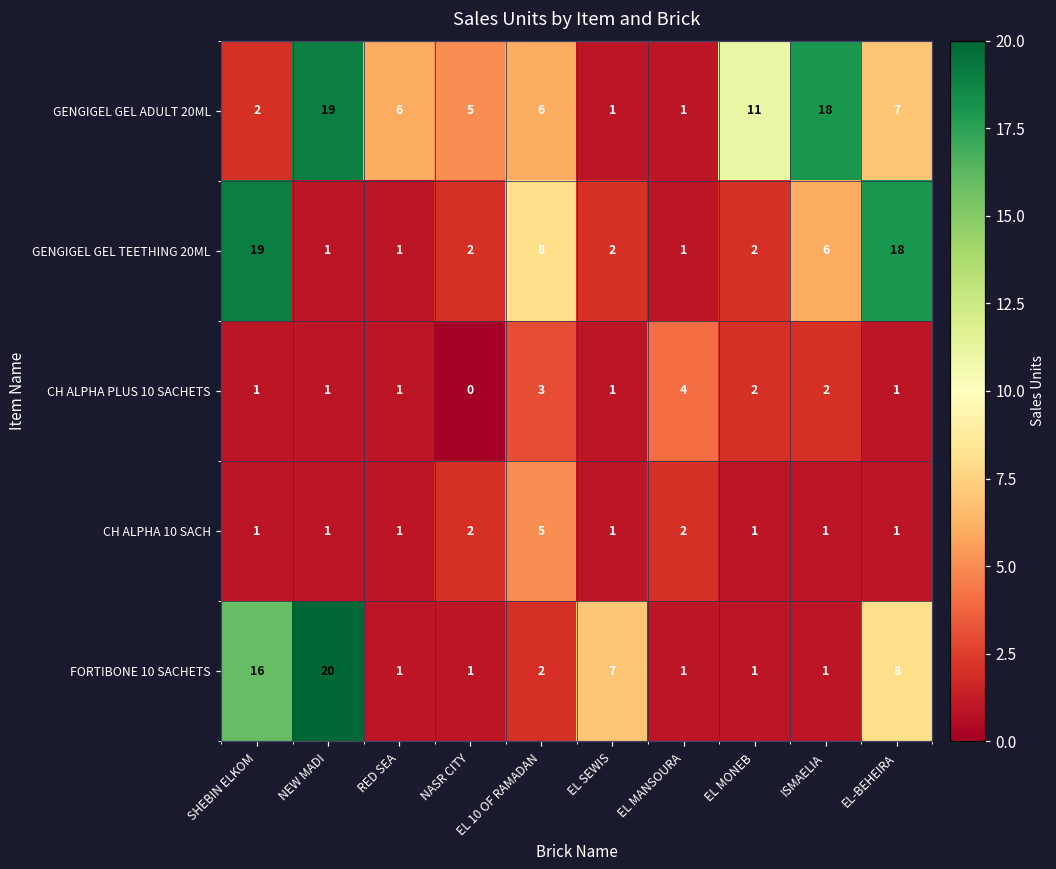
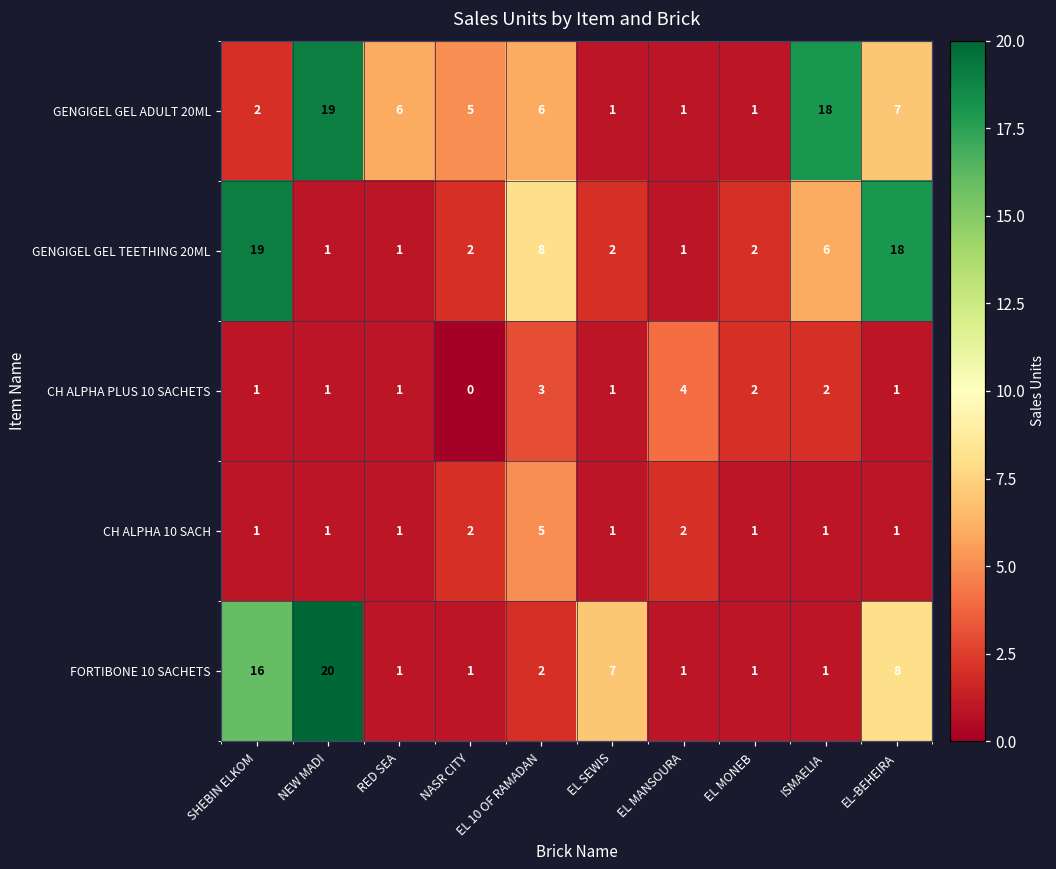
GENGIGEL GEL ADULT 20ML, EL MONEB: 11 -> 1
